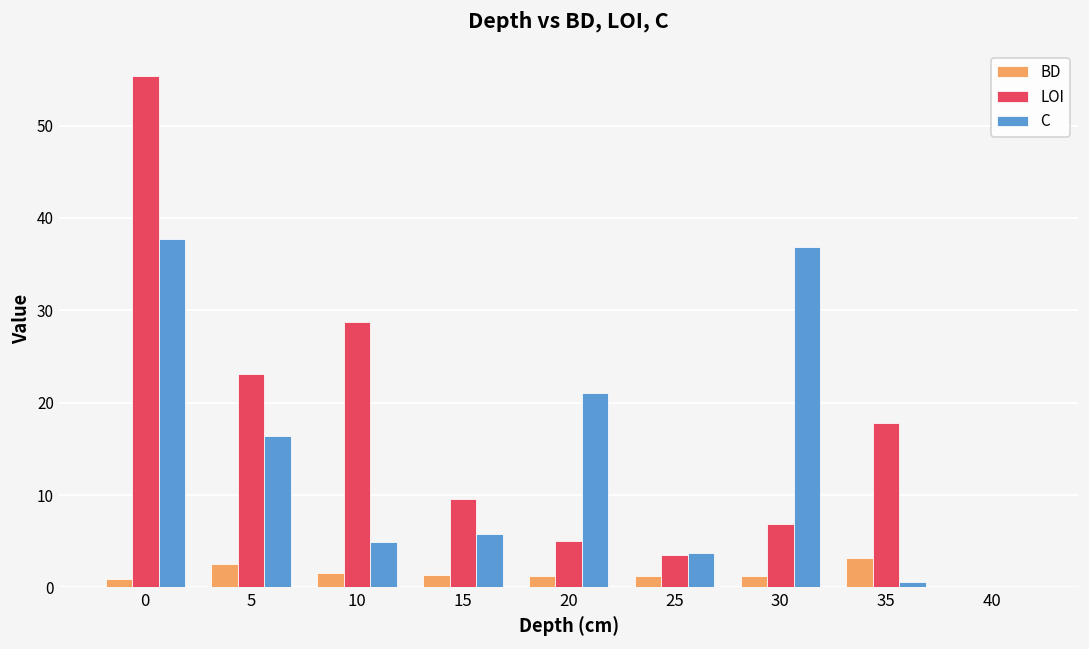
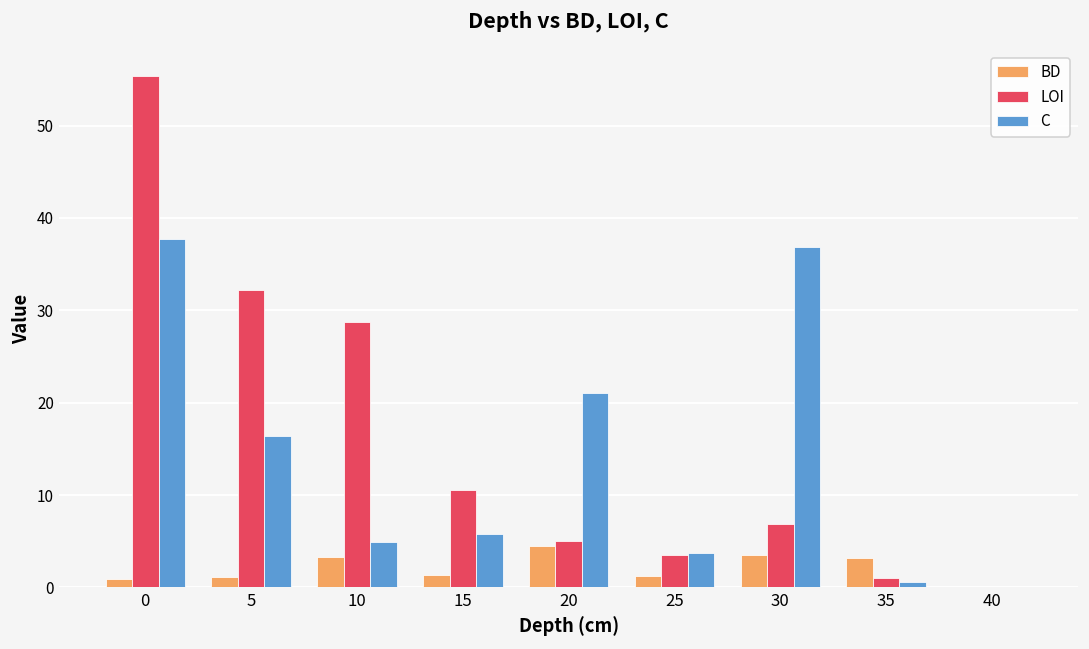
BD, 5: 3 -> 1
LOI, 5: 23 -> 32
BD, 10: 2 -> 3
LOI, 15: 10 -> 11
BD, 20: 1 -> 5
BD, 30: 1 -> 3
LOI, 35: 18 -> 1
